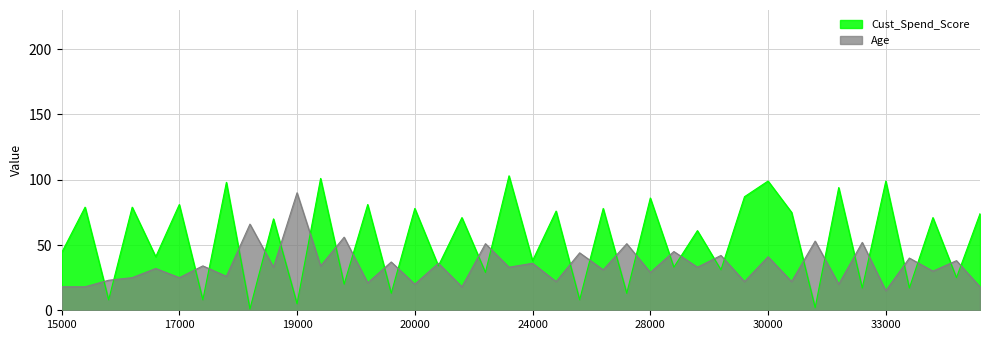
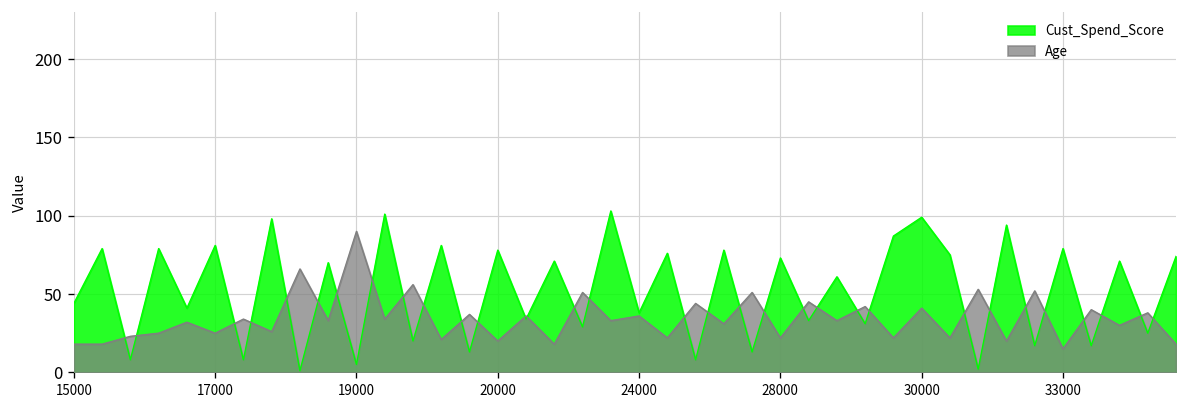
Cust_Spend_Score, 28000: 86 -> 73
Age, 28000: 29 -> 22
Cust_Spend_Score, 33000: 99 -> 79
